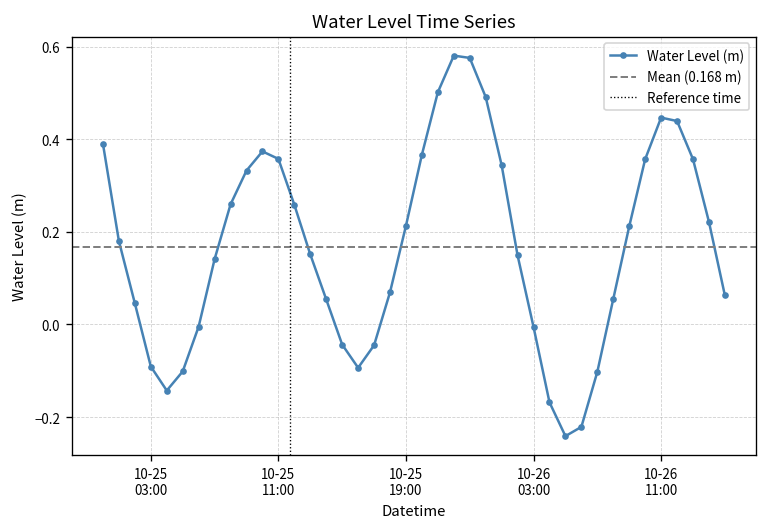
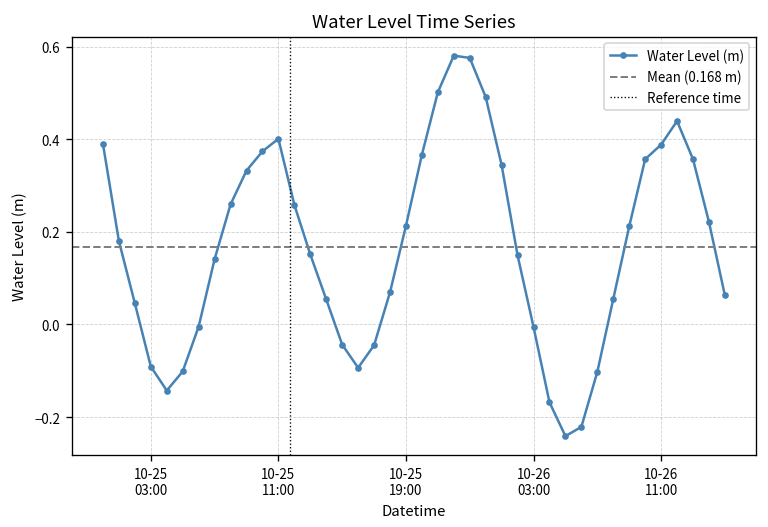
10-25 11:00: 0.36 -> 0.40
10-26 11:00: 0.45 -> 0.39
